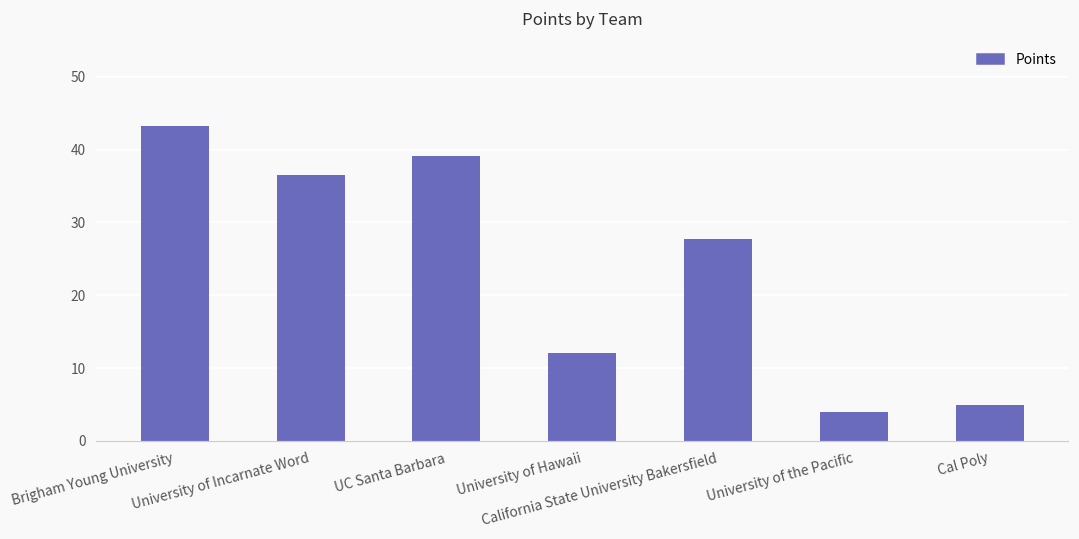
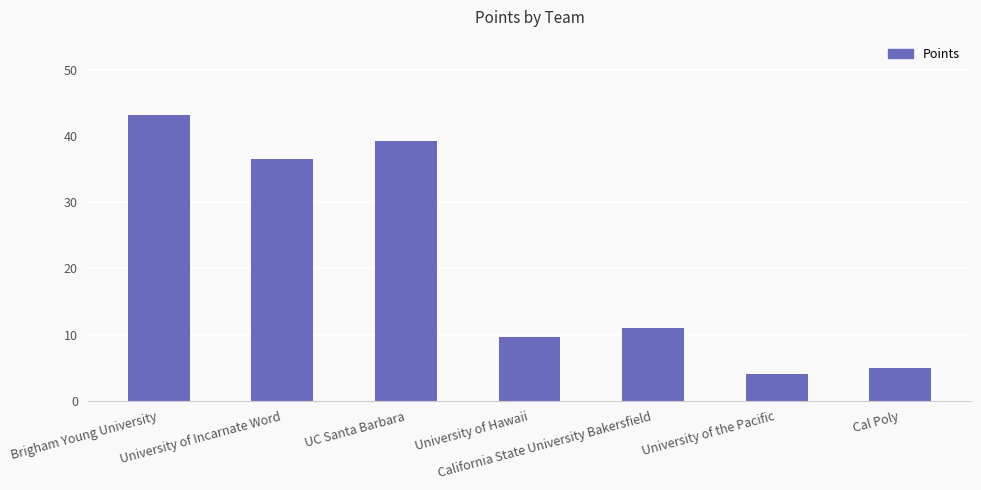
University of Hawaii: 12 -> 10
California State University Bakersfield: 28 -> 11
